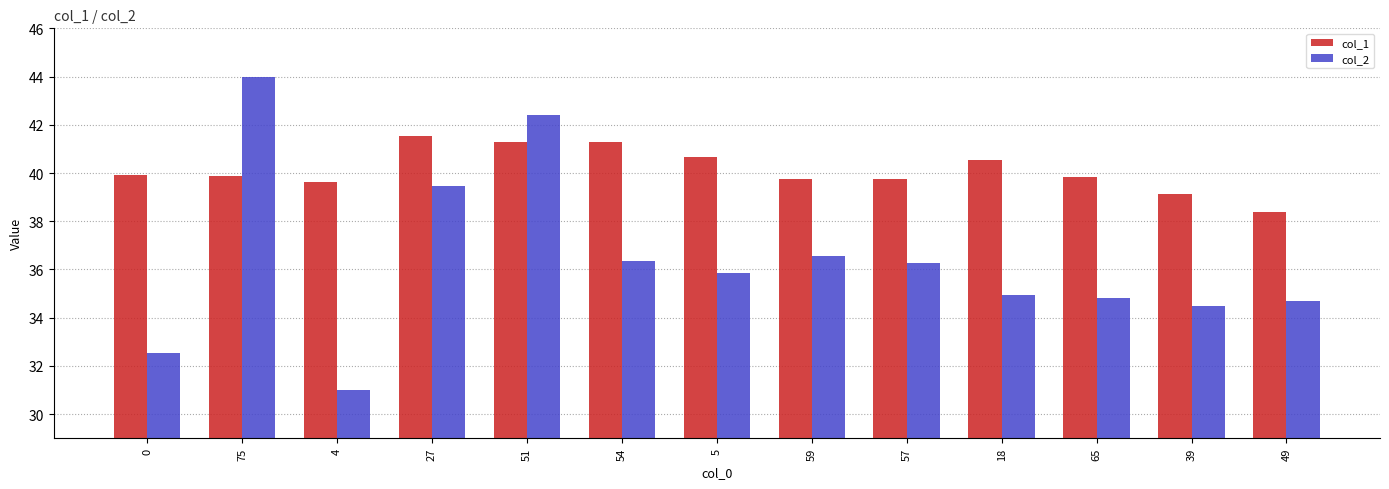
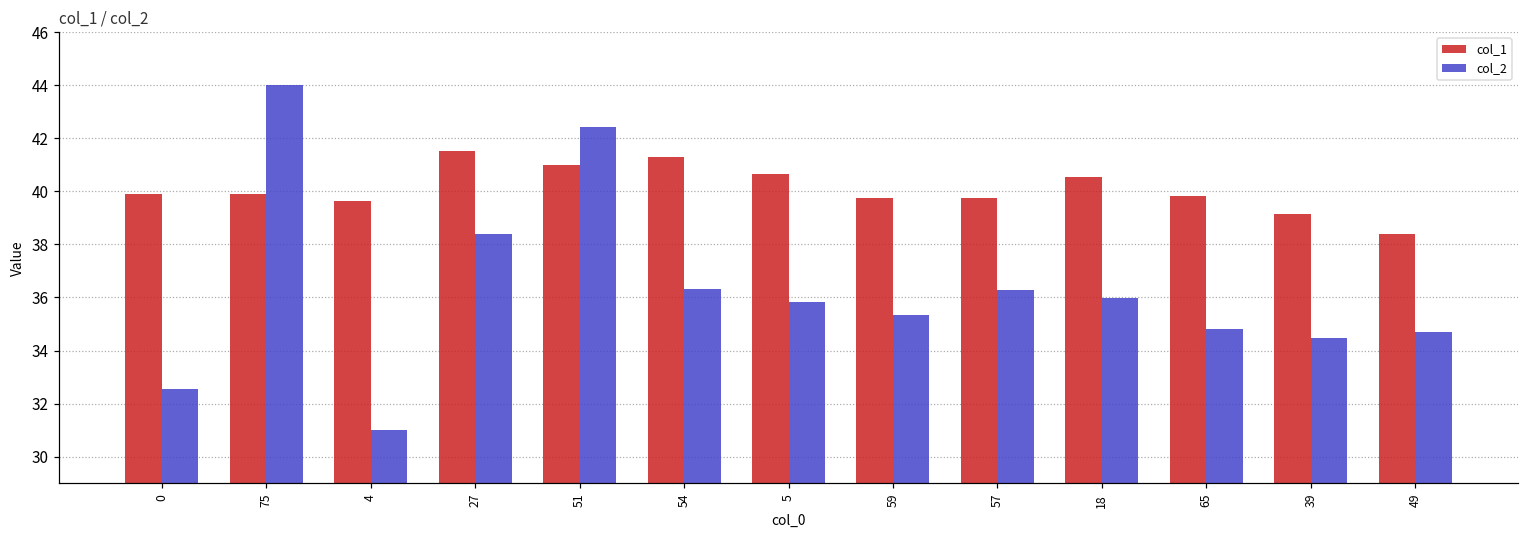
col_2, 27: 39.5 -> 38.4
col_1, 51: 41.3 -> 41.0
col_2, 59: 36.6 -> 35.4
col_2, 18: 35.0 -> 36.0
